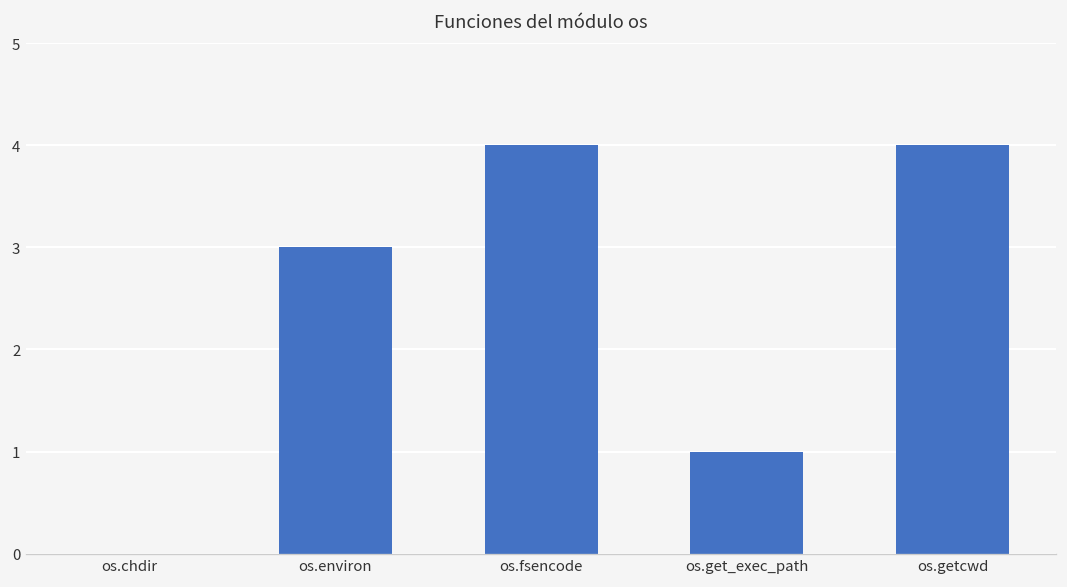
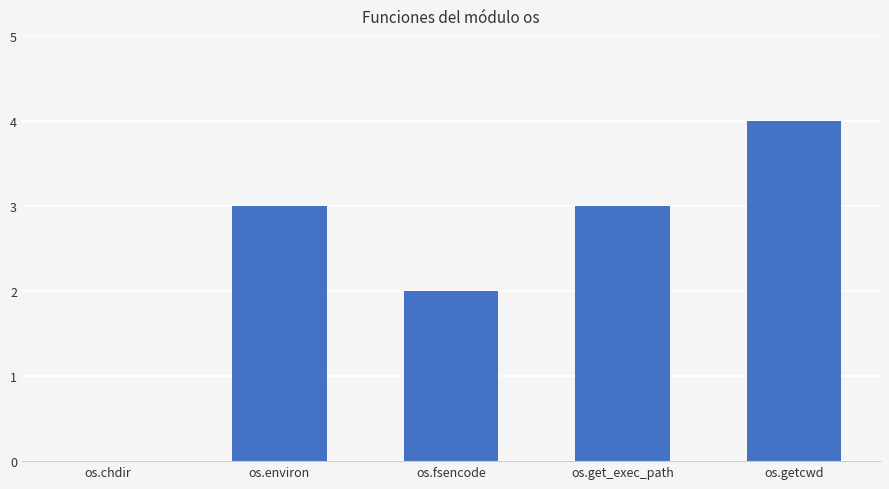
os.fsencode: 4 -> 2
os.get_exec_path: 1 -> 3
